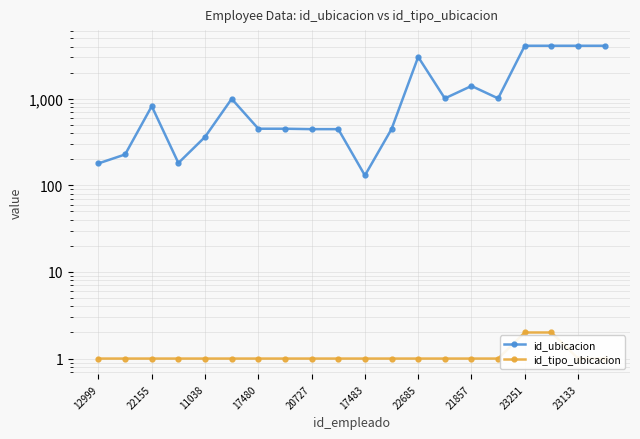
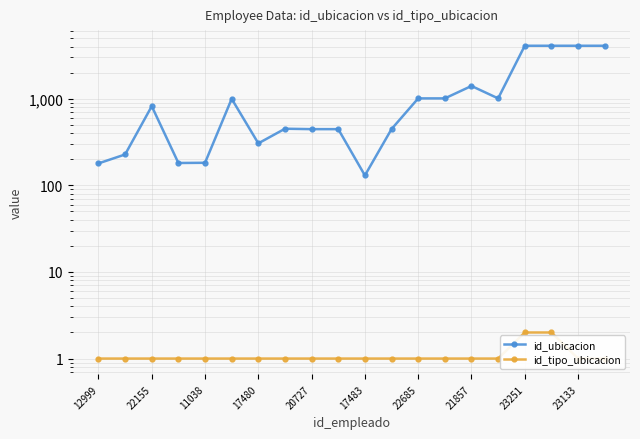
id_ubicacion, 11038: 360 -> 180
id_ubicacion, 17480: 500 -> 310
id_ubicacion, 22685: 3,000 -> 1,000
